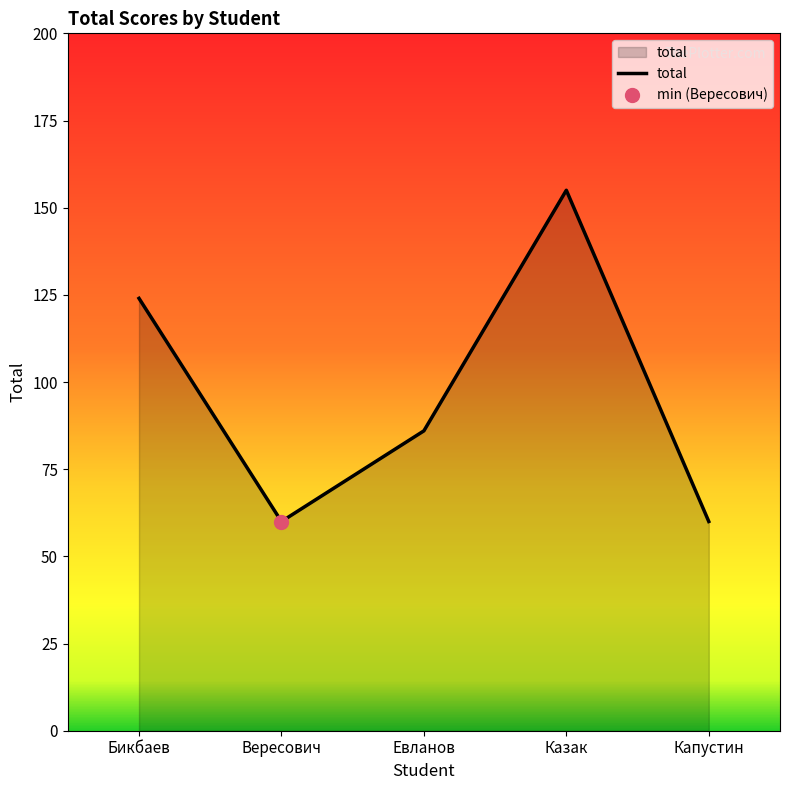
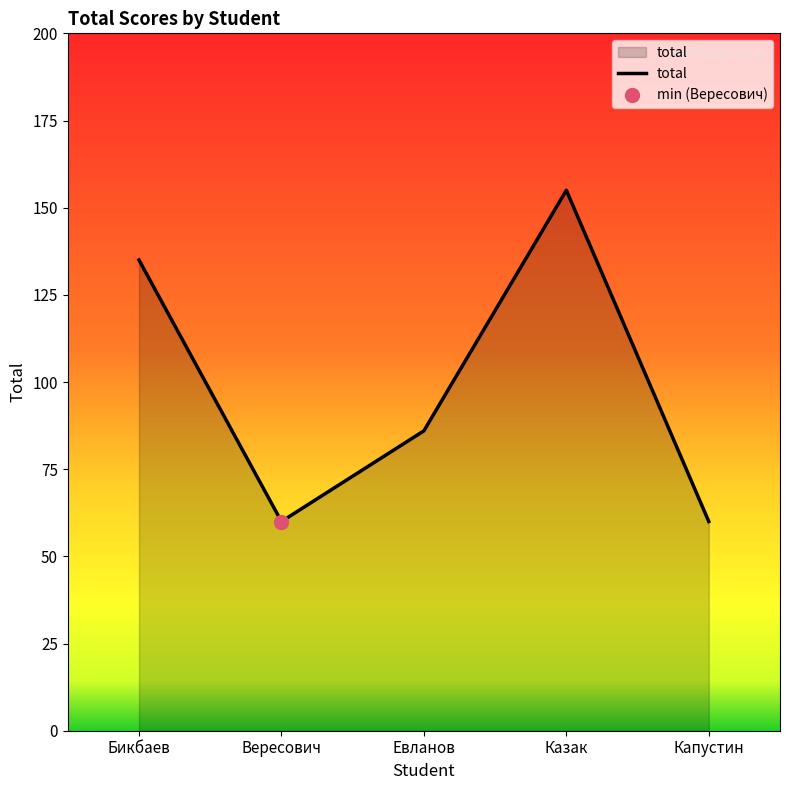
total, Бикбаев: 124 -> 135
